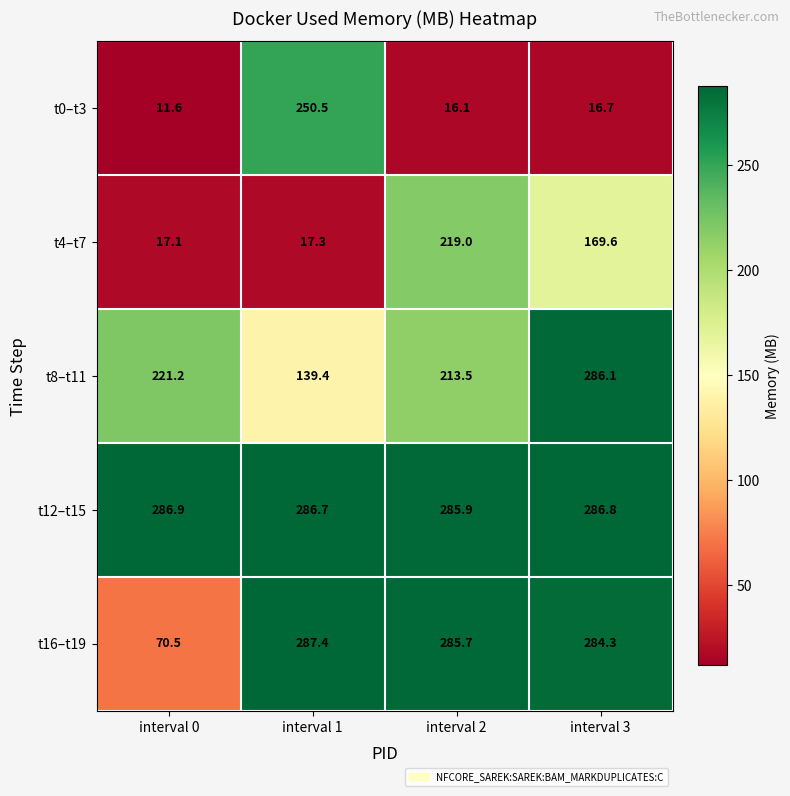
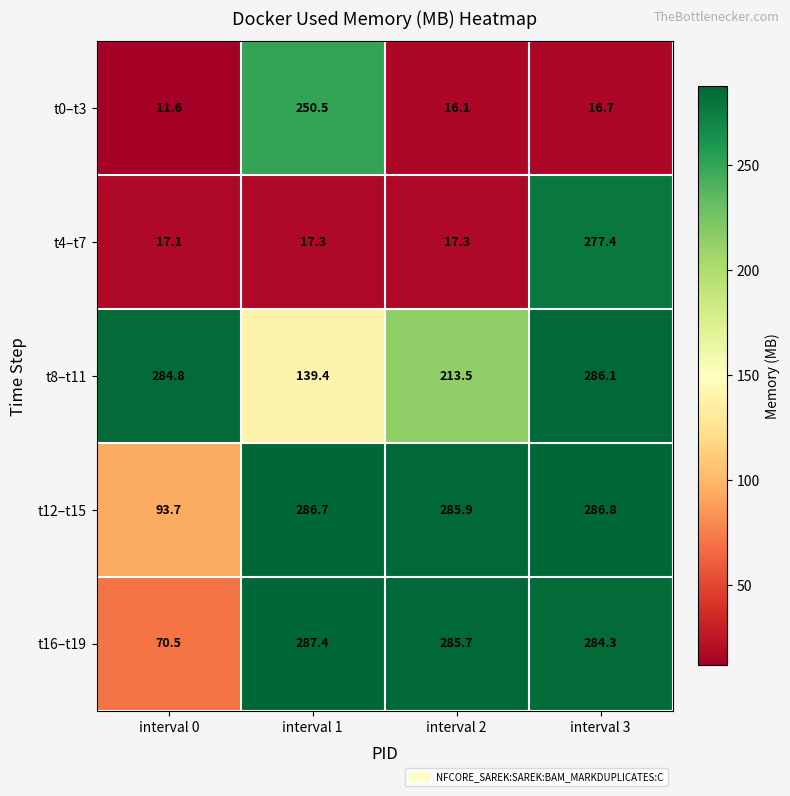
t4–t7, interval 2: 219.0 -> 17.3
t4–t7, interval 3: 169.6 -> 277.4
t8–t11, interval 0: 221.2 -> 284.8
t12–t15, interval 0: 286.9 -> 93.7
